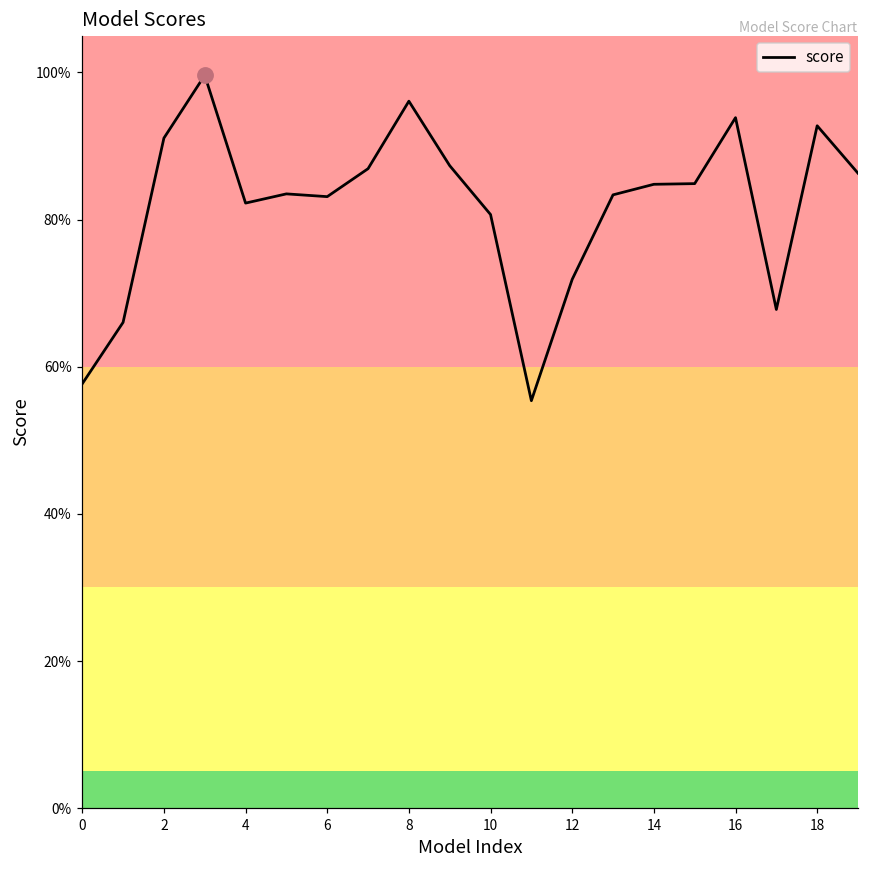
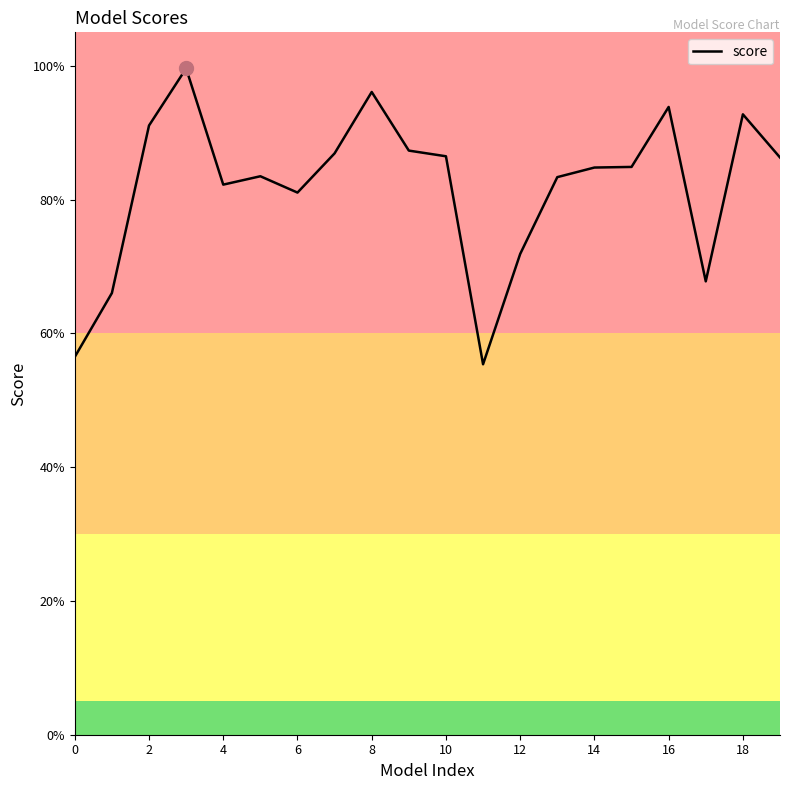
score, 0: 58% -> 56%
score, 6: 83% -> 81%
score, 10: 81% -> 86%
